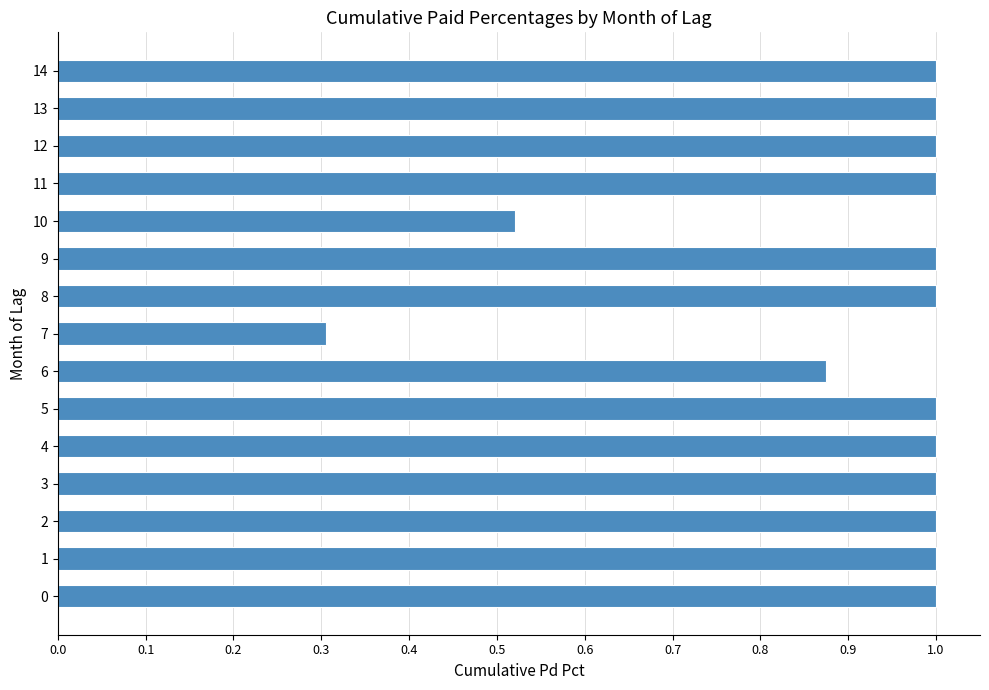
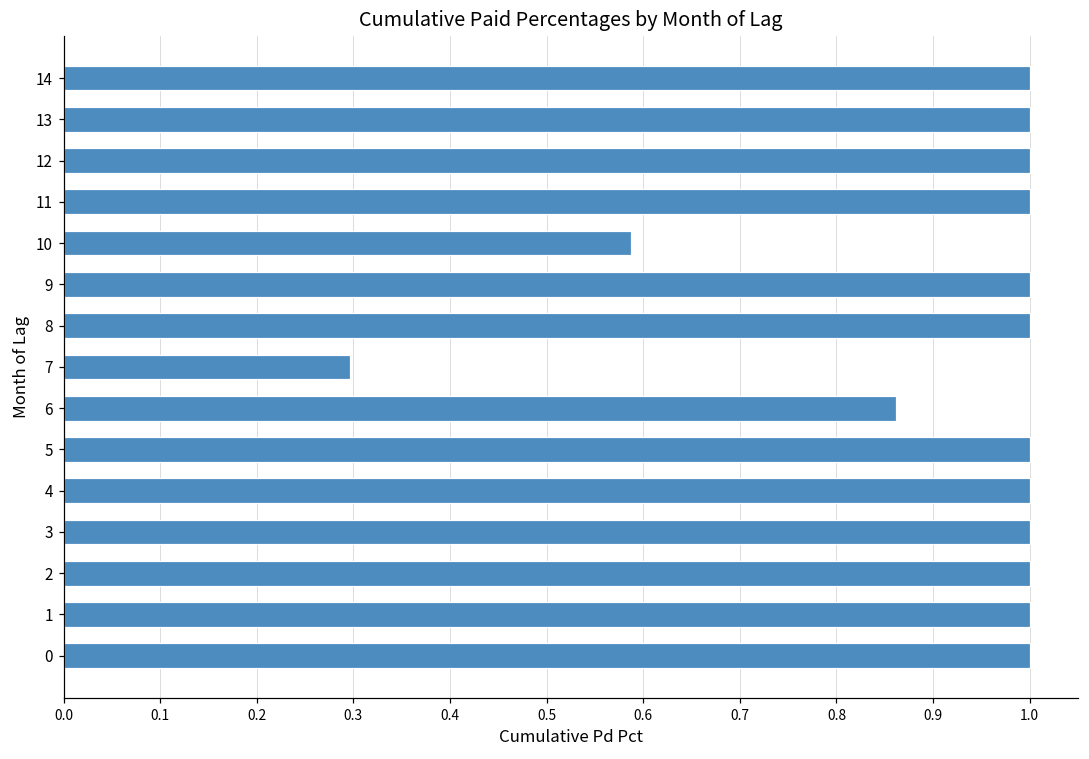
10: 0.52 -> 0.59
7: 0.31 -> 0.30
6: 0.88 -> 0.86
